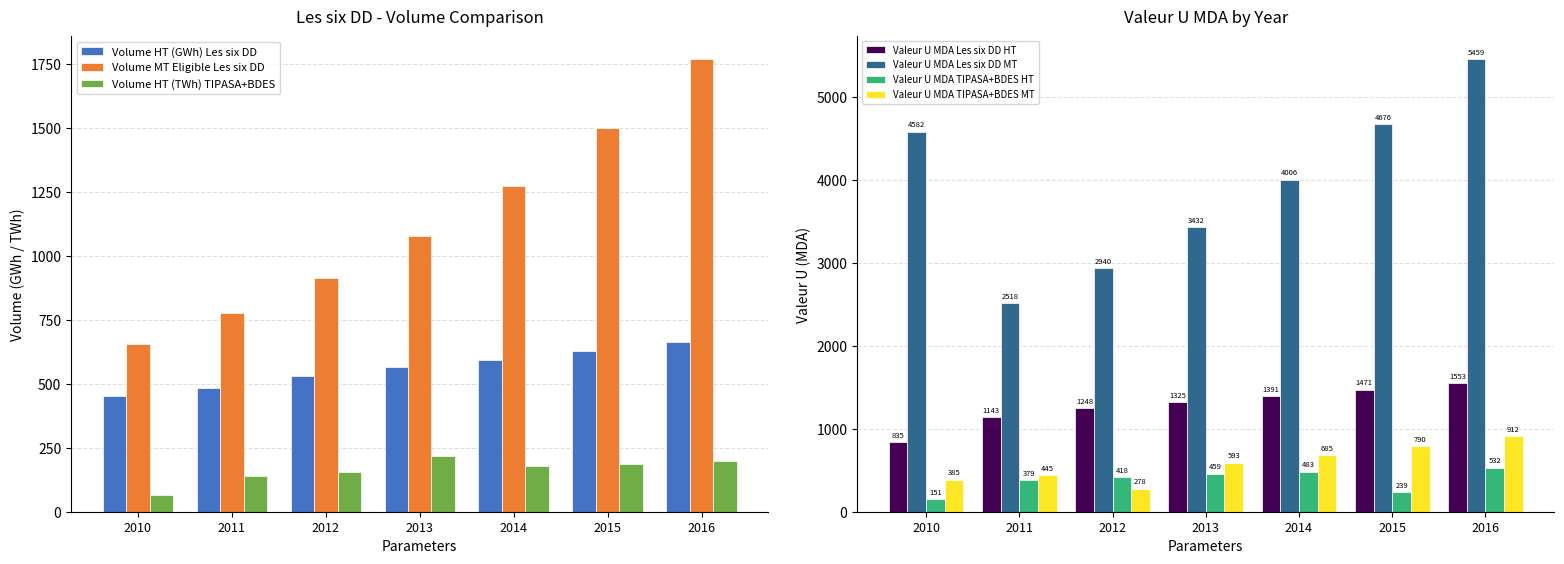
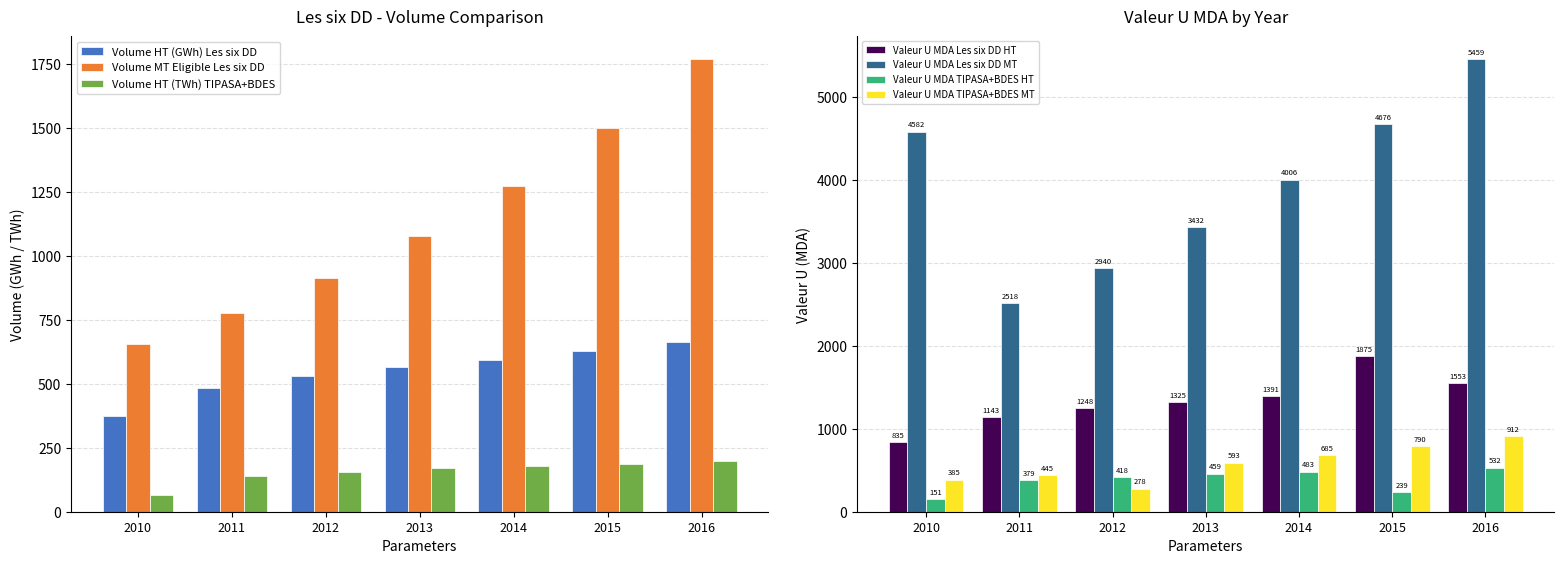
Les six DD - Volume Comparison, Volume HT (GWh) Les six DD, 2010: 450 -> 370
Les six DD - Volume Comparison, Volume HT (TWh) TIPASA+BDES, 2013: 220 -> 170
Valeur U MDA by Year, Valeur U MDA Les six DD HT, 2015: 1471 -> 1875
